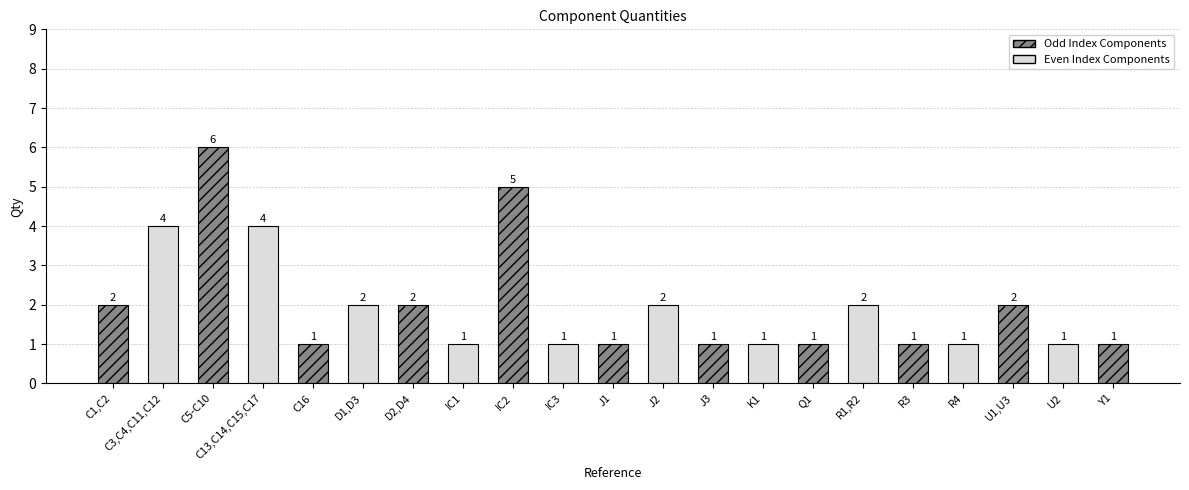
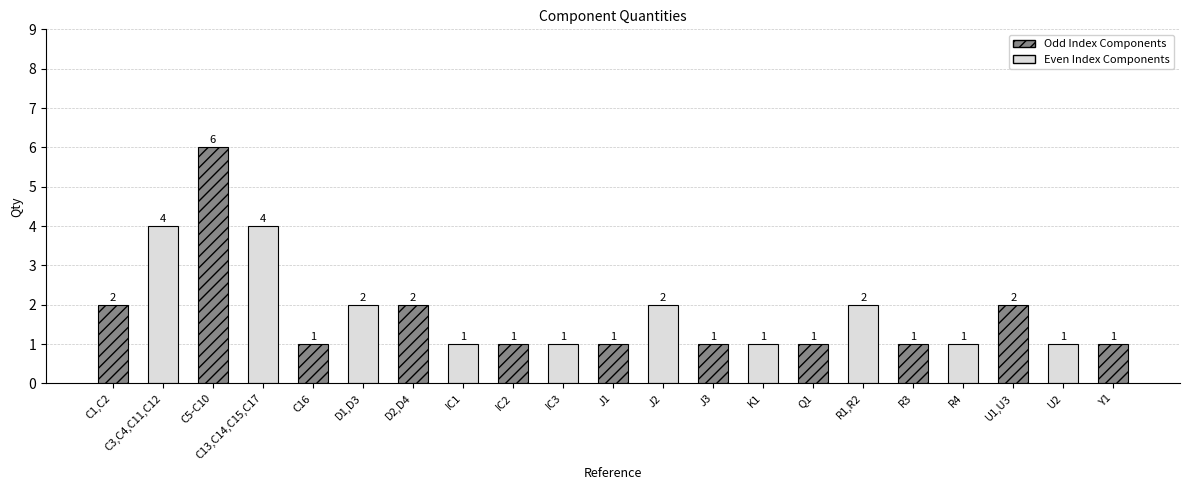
Odd Index Components, IC2: 5 -> 1
